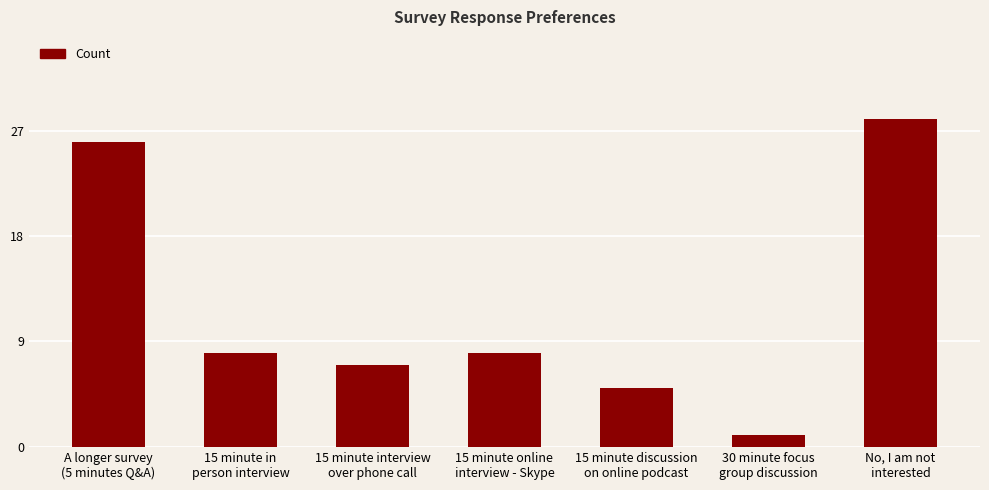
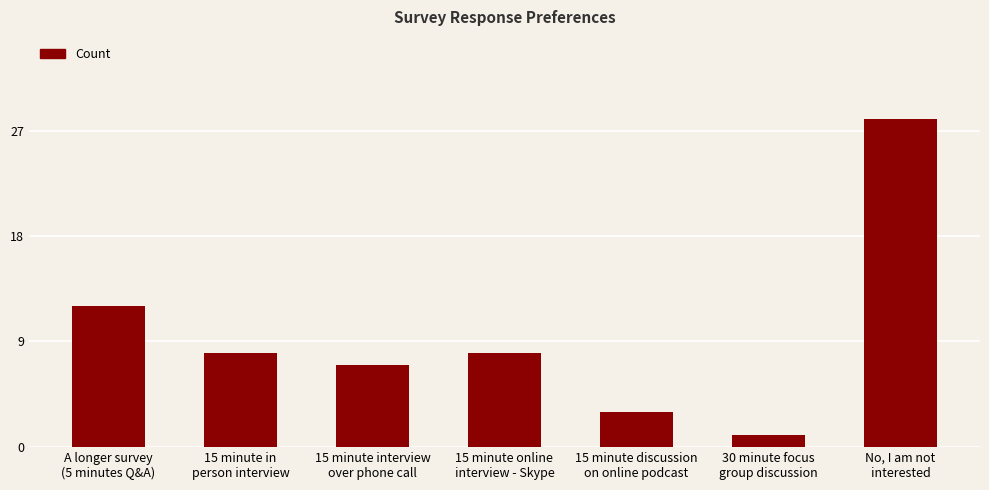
A longer survey (5 minutes Q&A): 26 -> 12
15 minute discussion on online podcast: 5 -> 3
